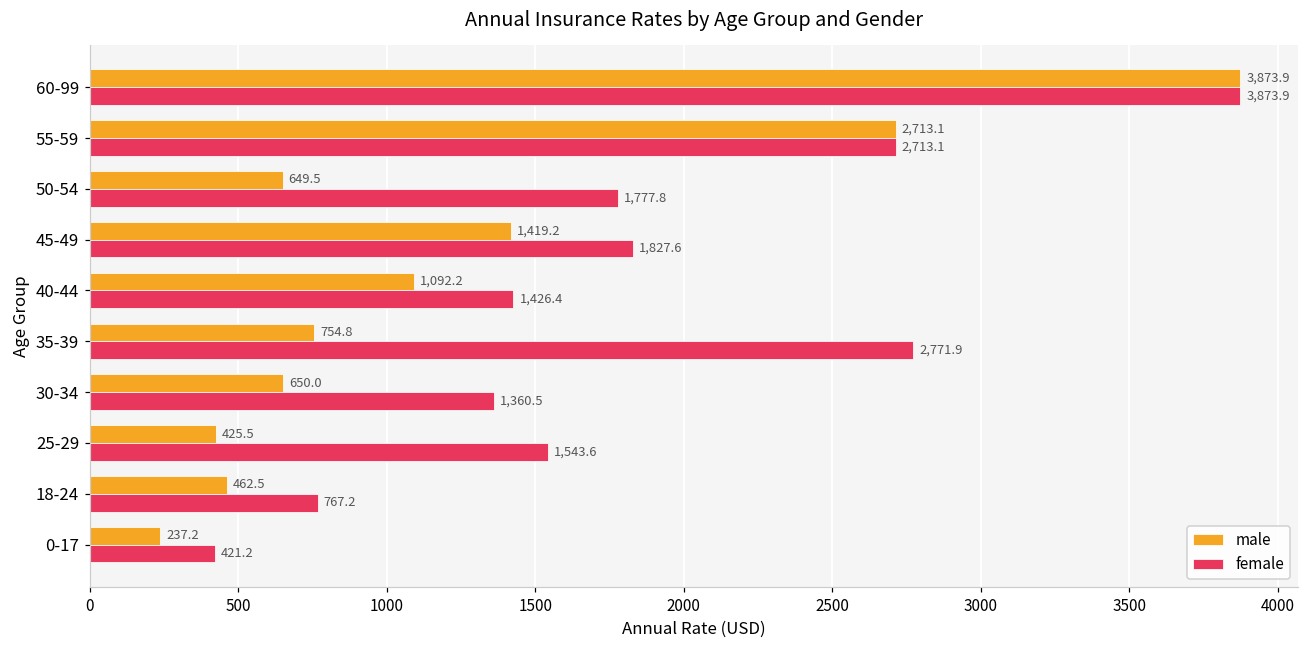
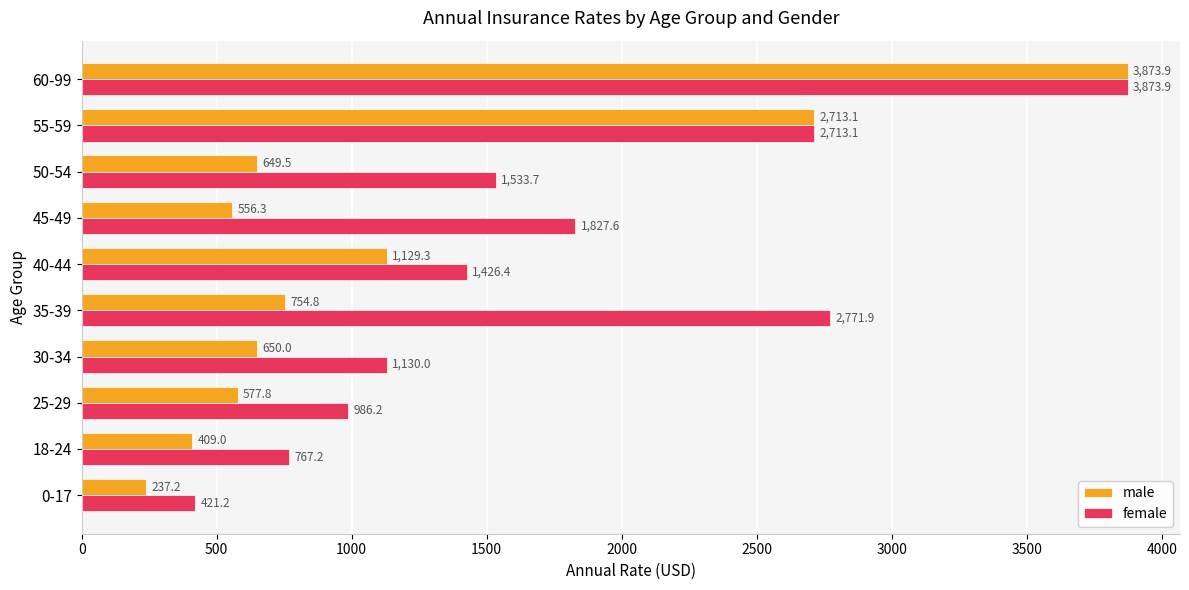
female, 50-54: 1,777.8 -> 1,533.7
male, 45-49: 1,419.2 -> 556.3
male, 40-44: 1,092.2 -> 1,129.3
female, 30-34: 1,360.5 -> 1,130.0
male, 25-29: 425.5 -> 577.8
female, 25-29: 1,543.6 -> 986.2
male, 18-24: 462.5 -> 409.0
